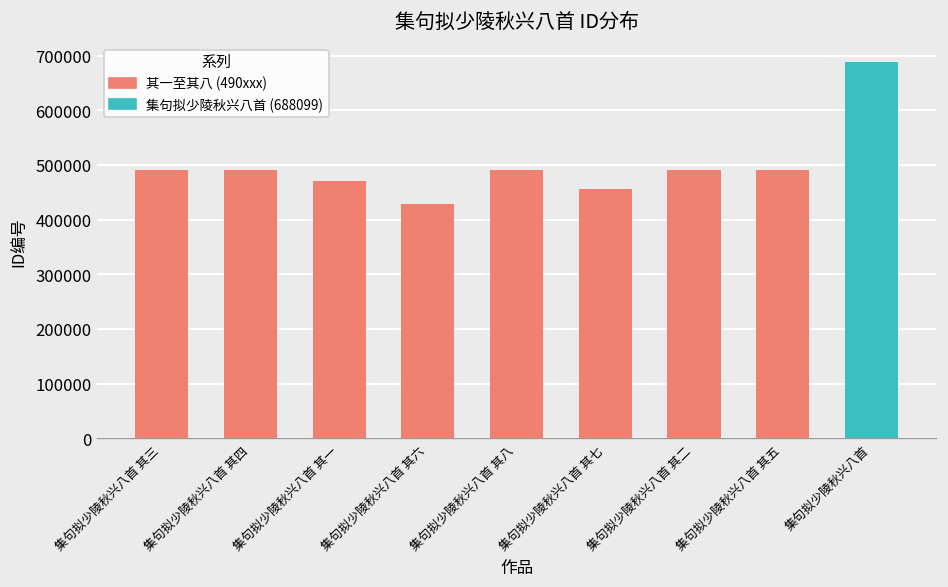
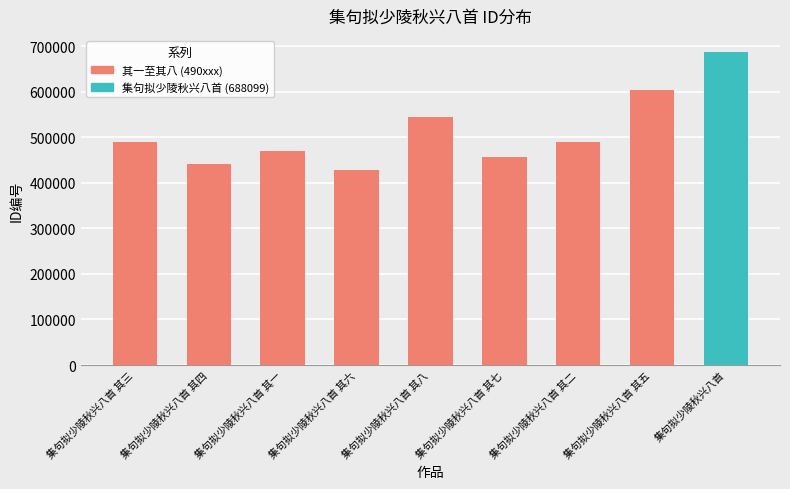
集句拟少陵秋兴八首 其四: 490000 -> 440000
集句拟少陵秋兴八首 其八: 490000 -> 540000
集句拟少陵秋兴八首 其五: 490000 -> 600000
